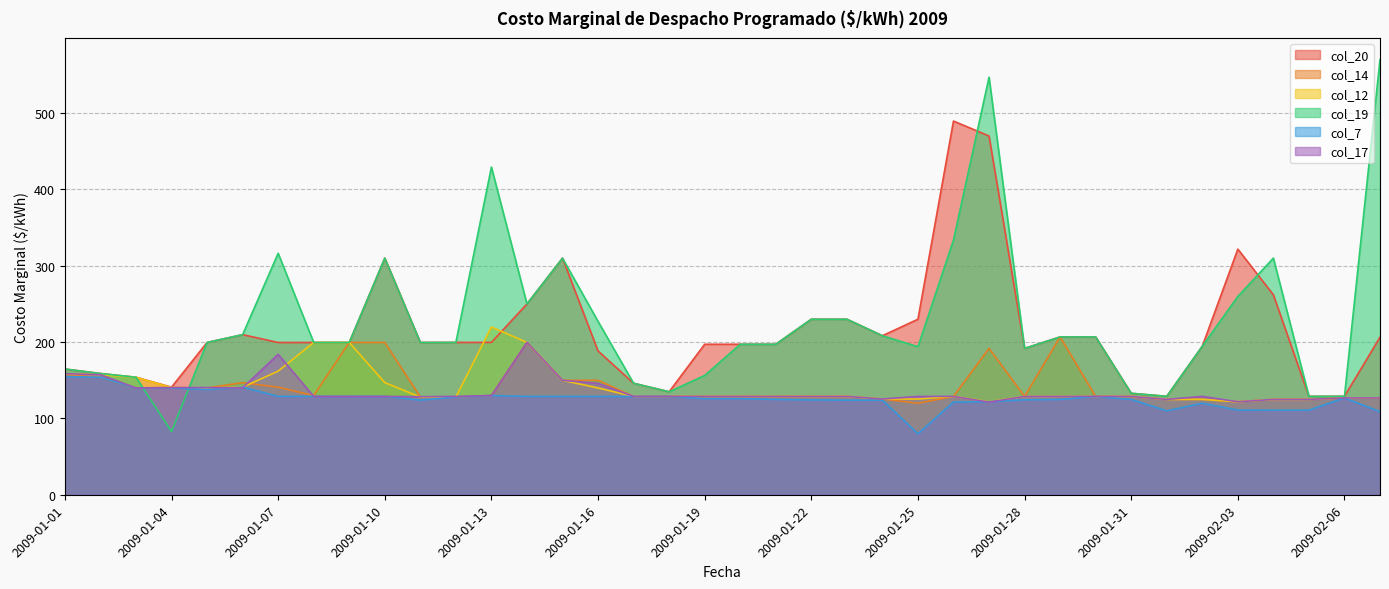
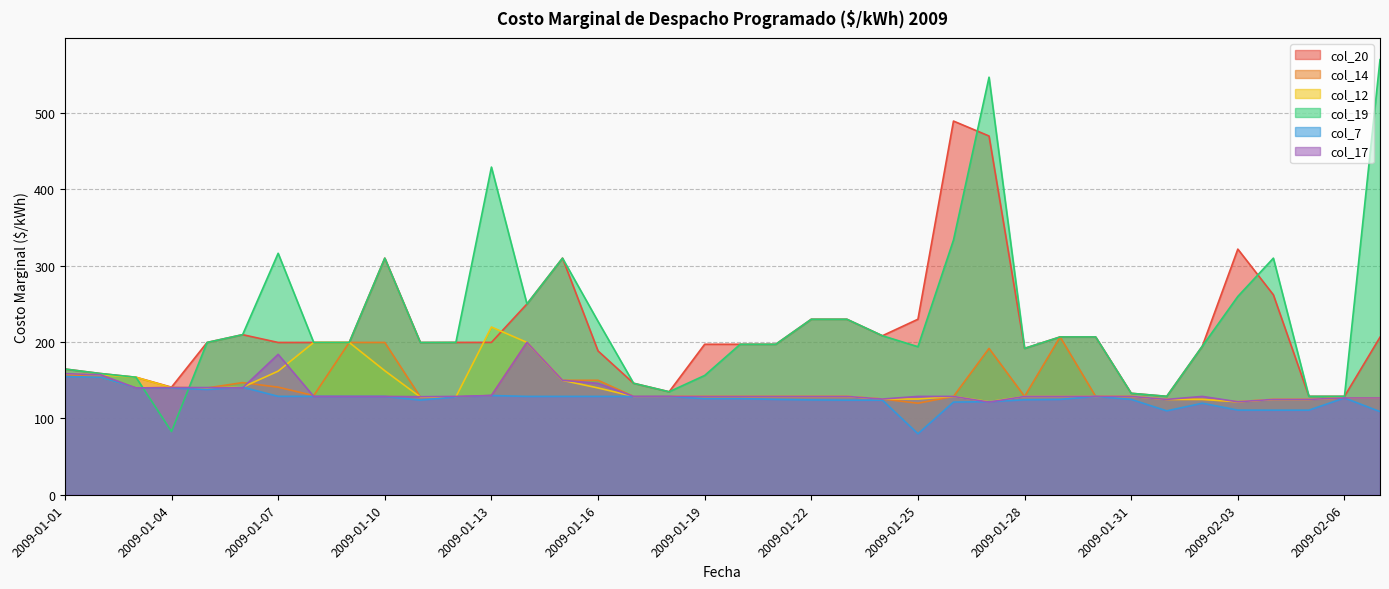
col_12, 2009-01-10: 150 -> 160
